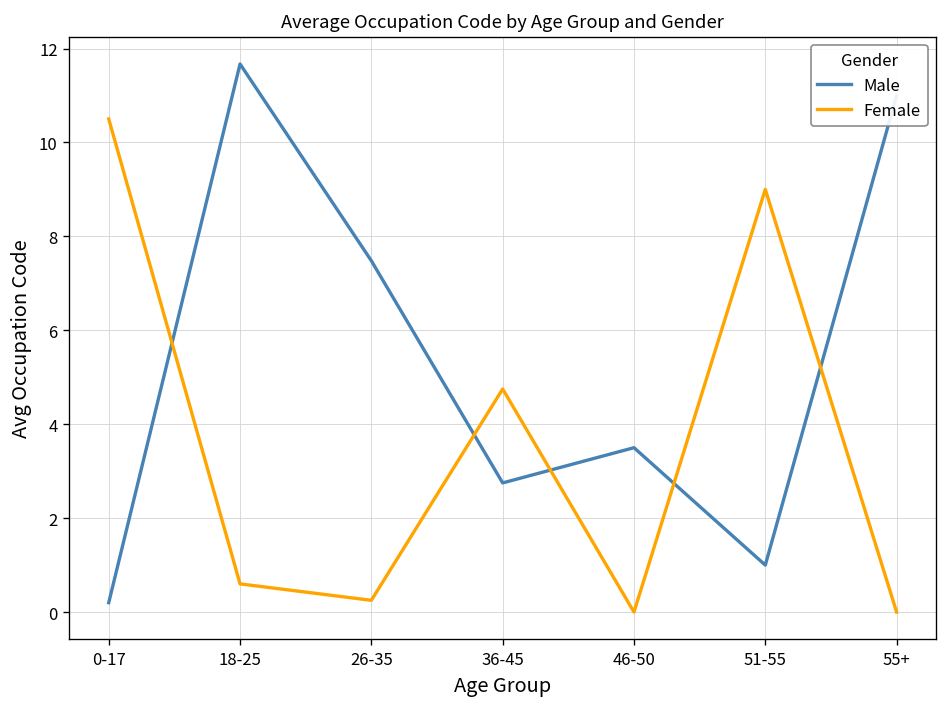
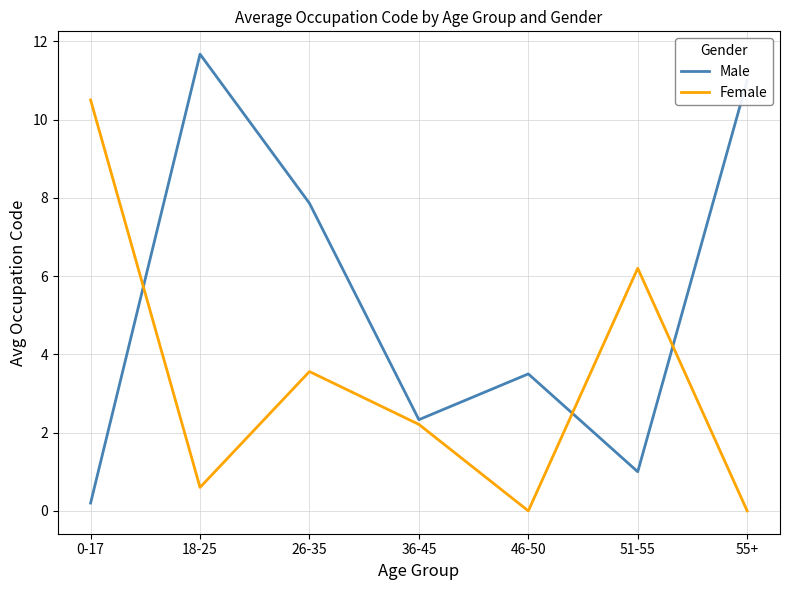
Male, 26-35: 7.5 -> 7.9
Female, 26-35: 0.3 -> 3.6
Male, 36-45: 2.8 -> 2.3
Female, 36-45: 4.8 -> 2.2
Female, 51-55: 9.0 -> 6.2
